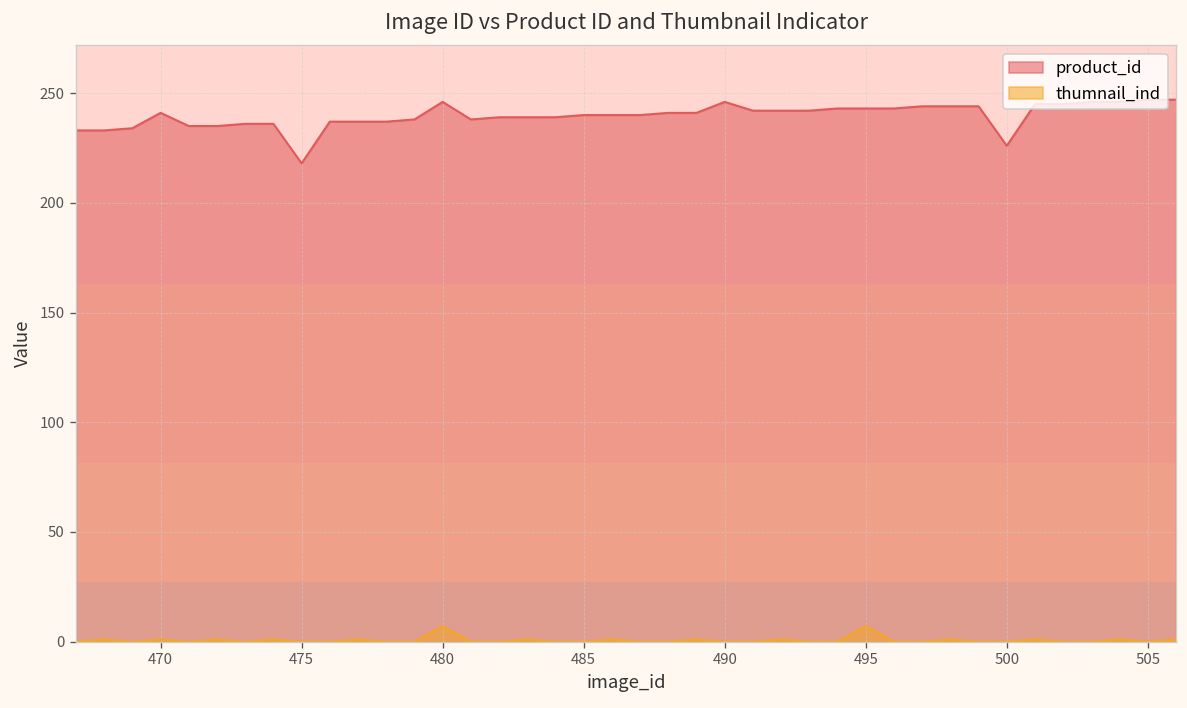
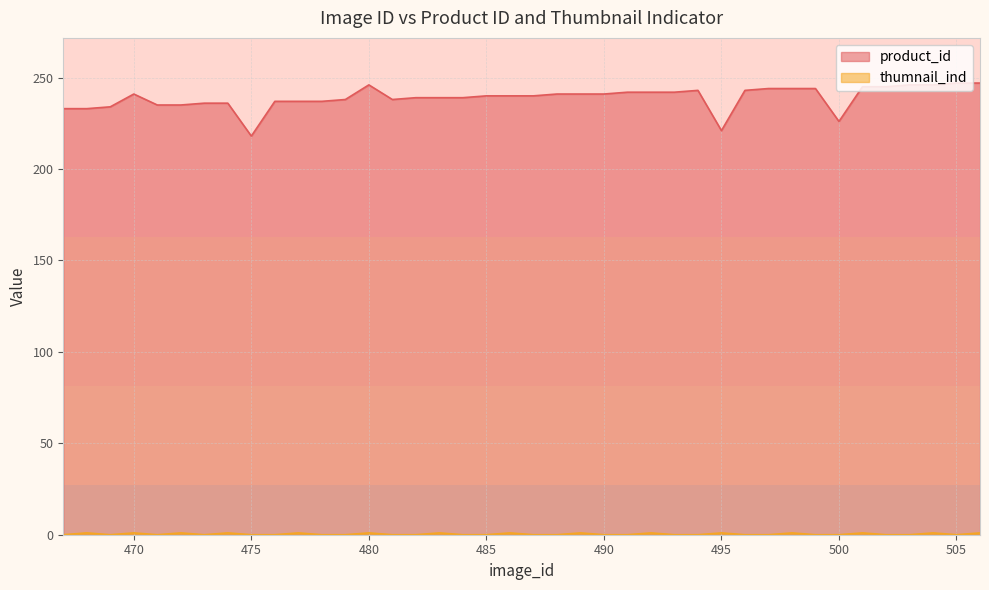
thumnail_ind, 480: 7 -> 1
product_id, 490: 246 -> 241
product_id, 495: 243 -> 221
thumnail_ind, 495: 7 -> 1
